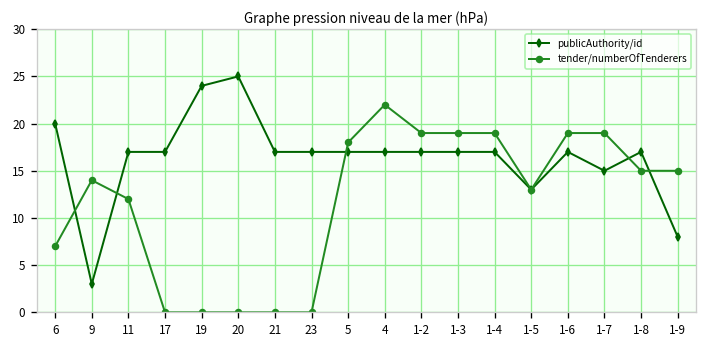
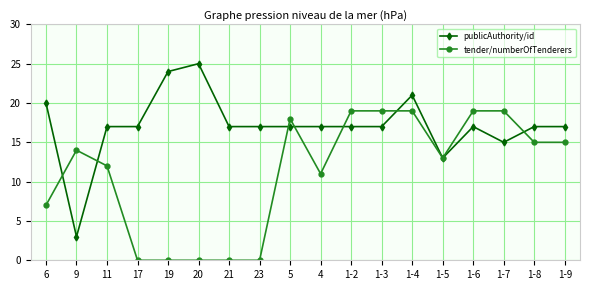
tender/numberOfTenderers, 4: 22 -> 11
publicAuthority/id, 1-4: 17 -> 21
publicAuthority/id, 1-9: 8 -> 17
